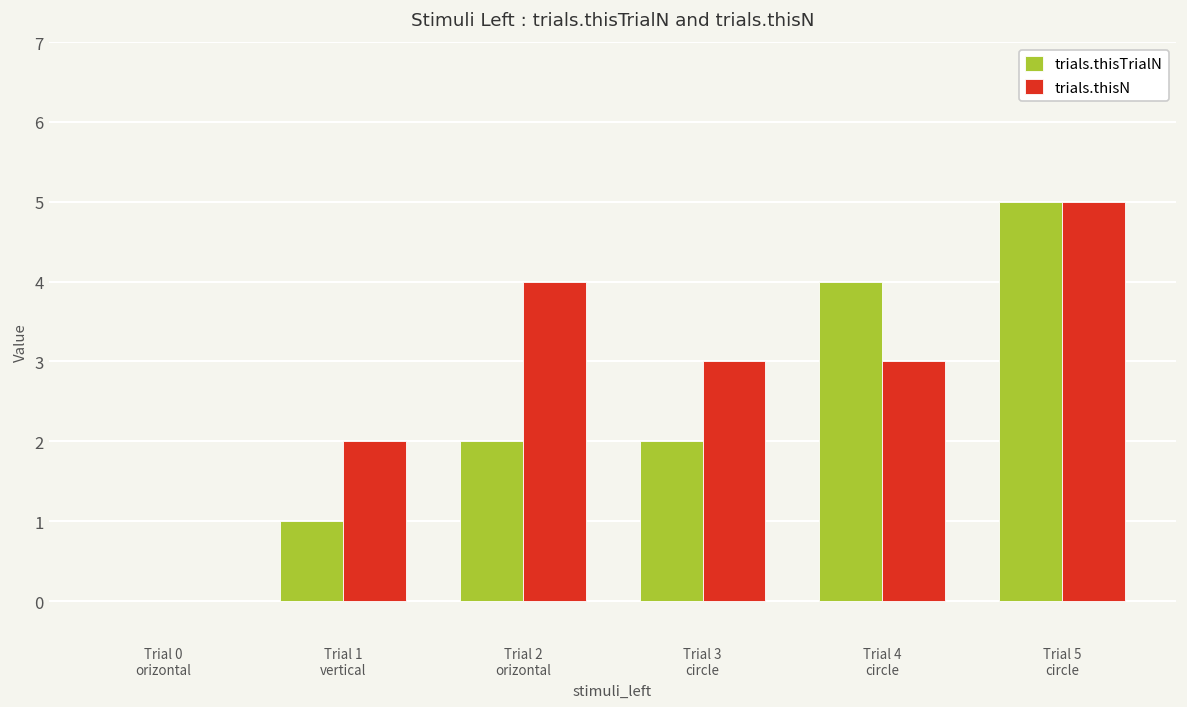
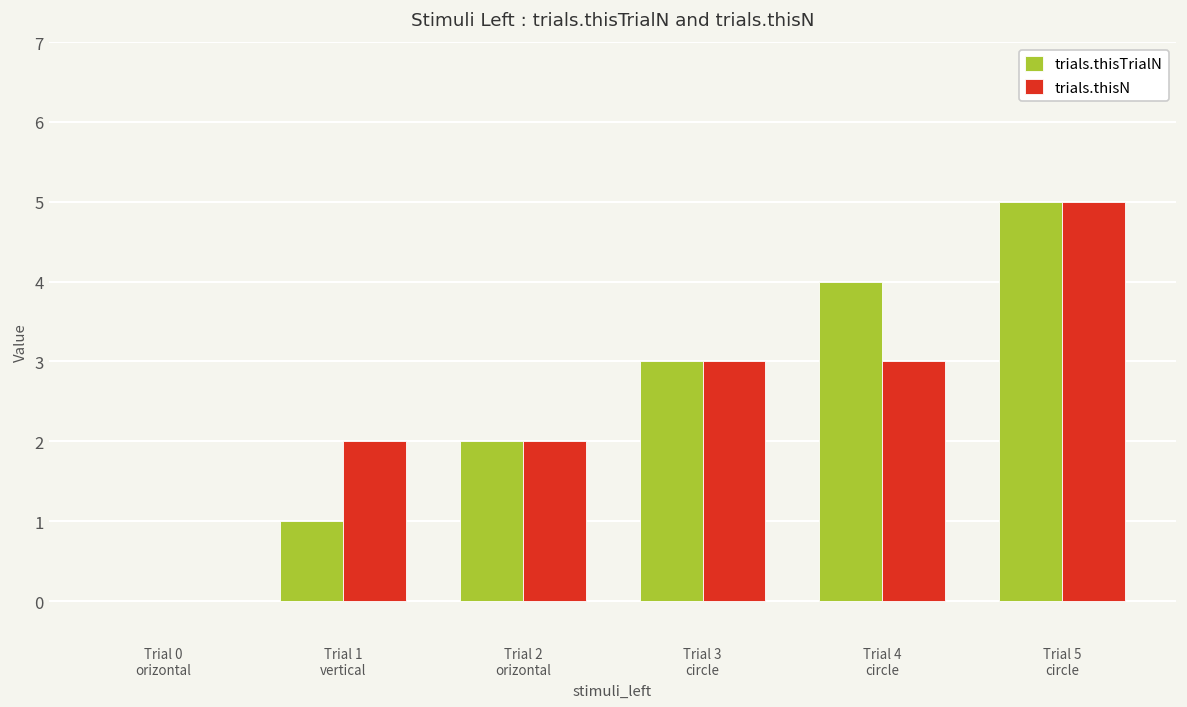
trials.thisN, Trial 2 orizontal: 4 -> 2
trials.thisTrialN, Trial 3 circle: 2 -> 3
